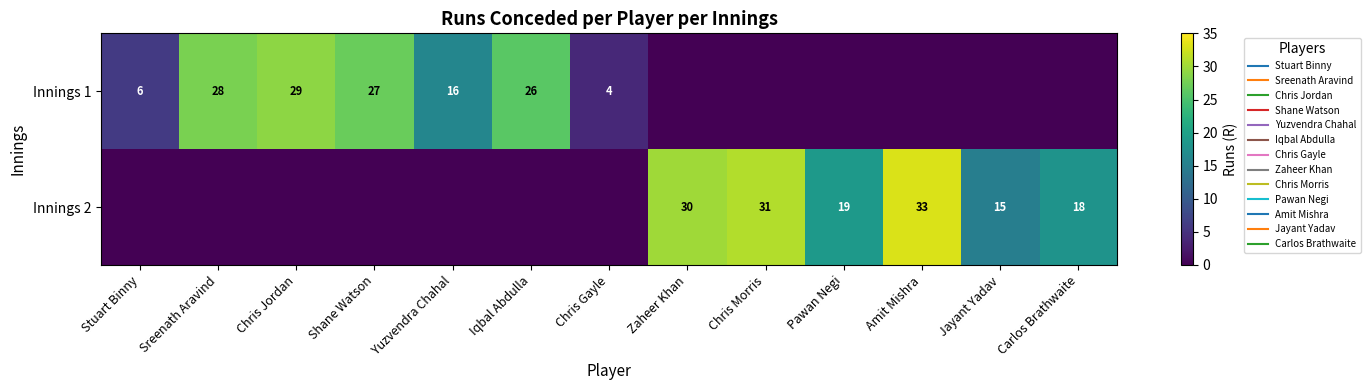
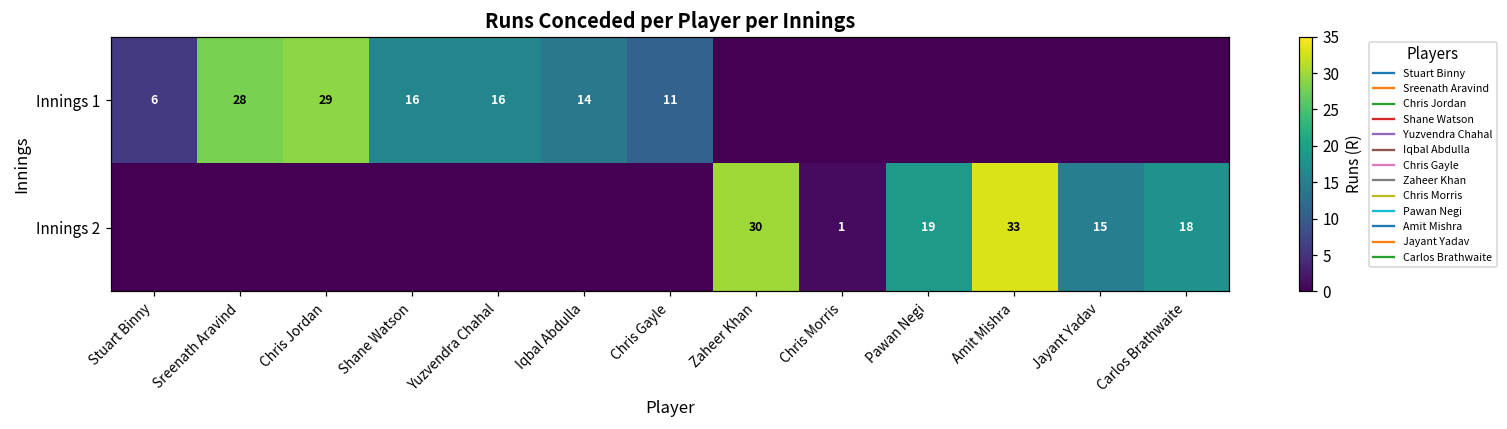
Innings 1, Shane Watson: 27 -> 16
Innings 1, Iqbal Abdulla: 26 -> 14
Innings 1, Chris Gayle: 4 -> 11
Innings 2, Chris Morris: 31 -> 1
